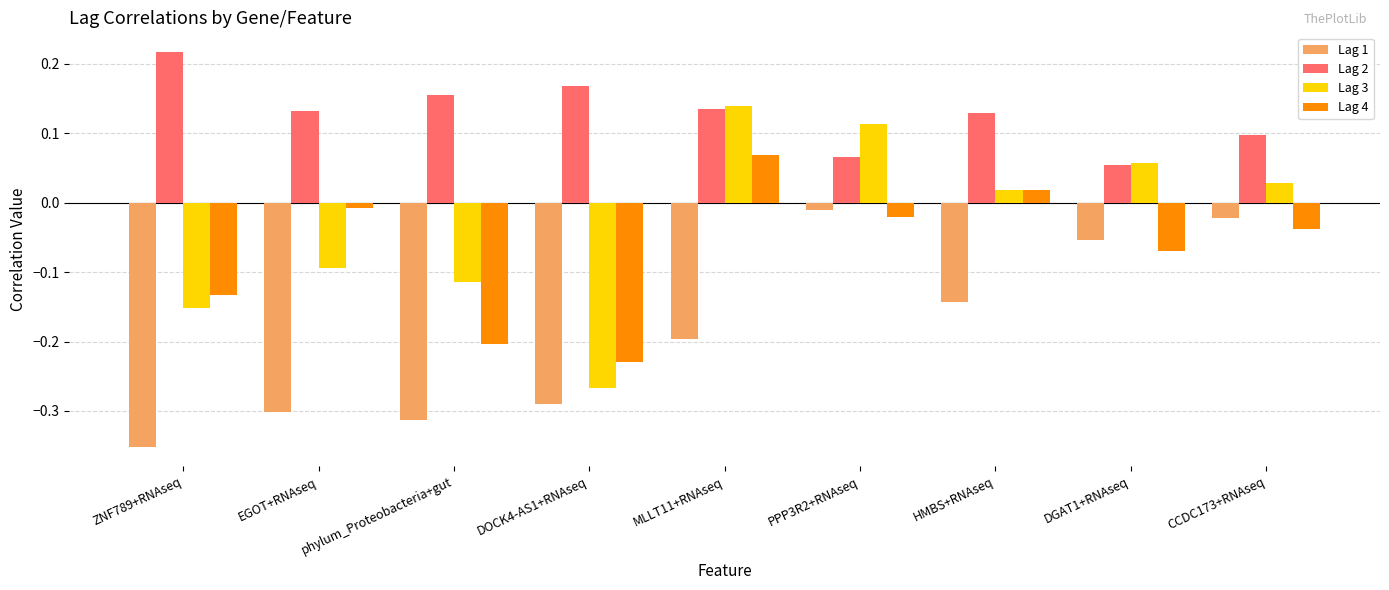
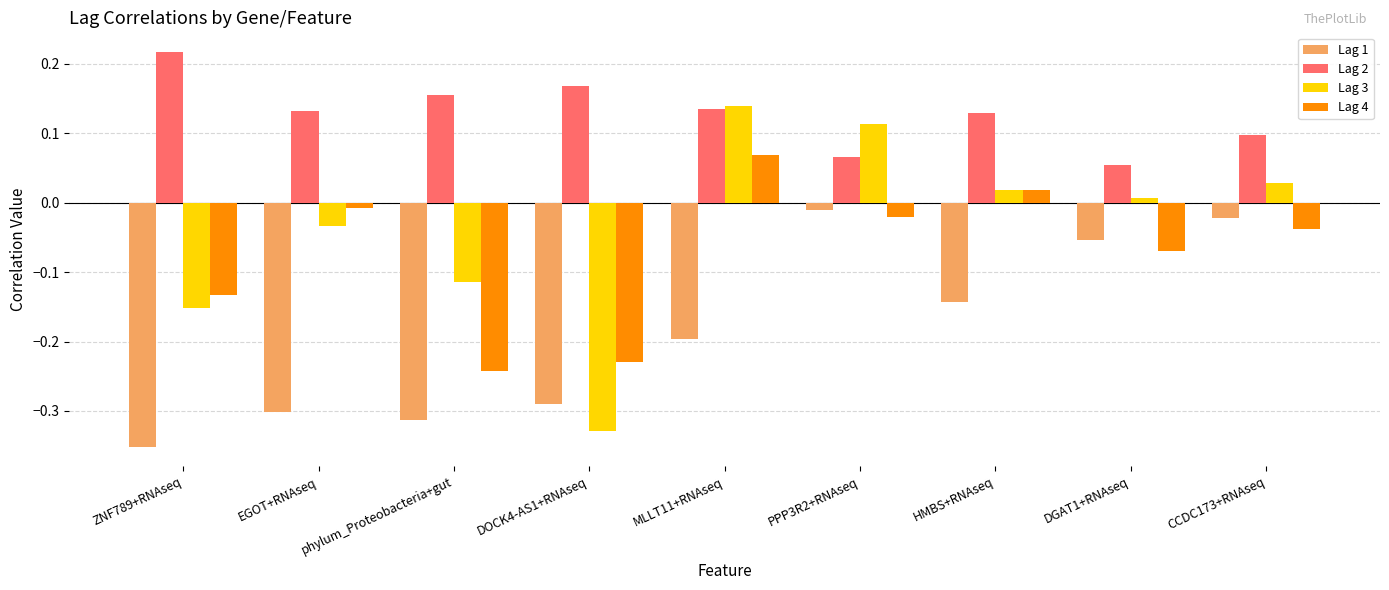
Lag 3, EGOT+RNAseq: -0.09 -> -0.03
Lag 4, phylum_Proteobacteria+gut: -0.20 -> -0.24
Lag 3, DOCK4-AS1+RNAseq: -0.27 -> -0.33
Lag 3, DGAT1+RNAseq: 0.06 -> 0.01
